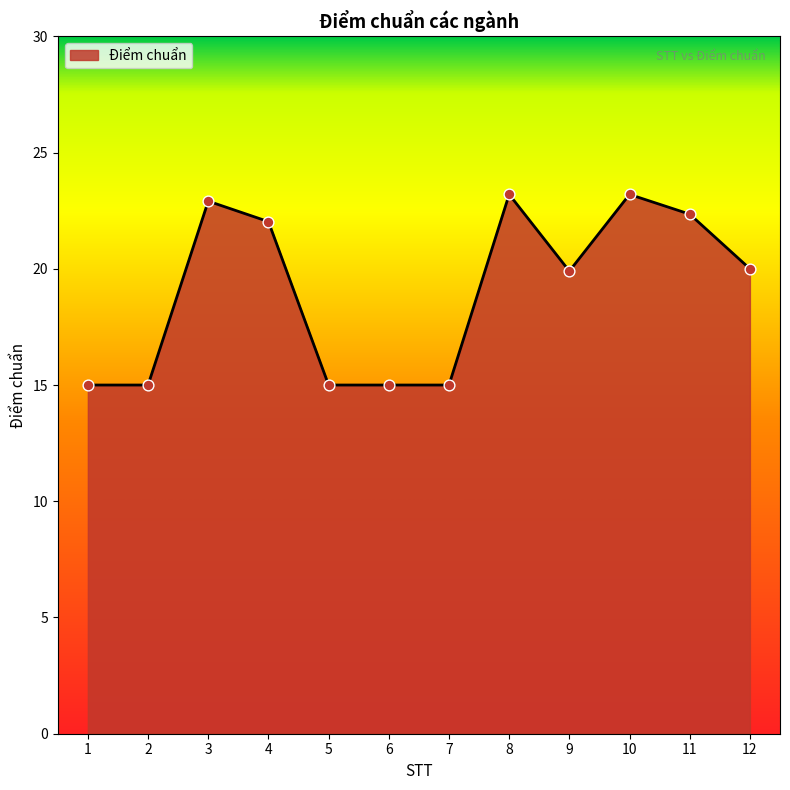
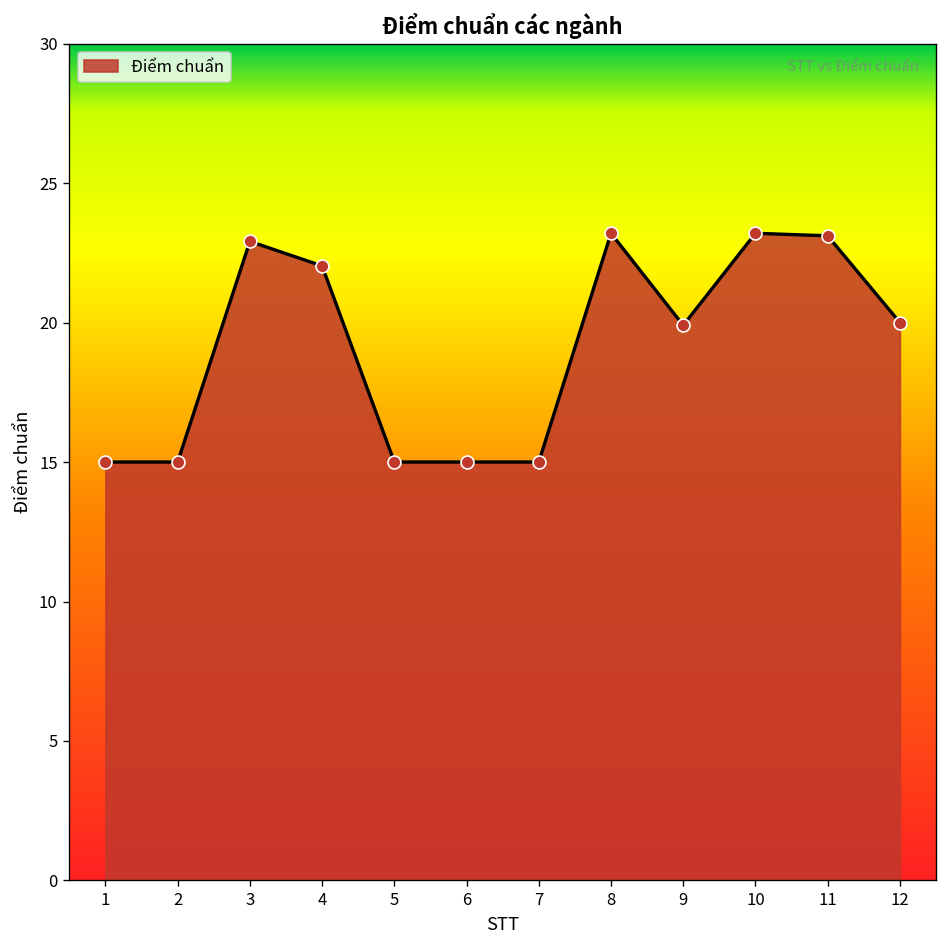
11: 22.4 -> 23.1
